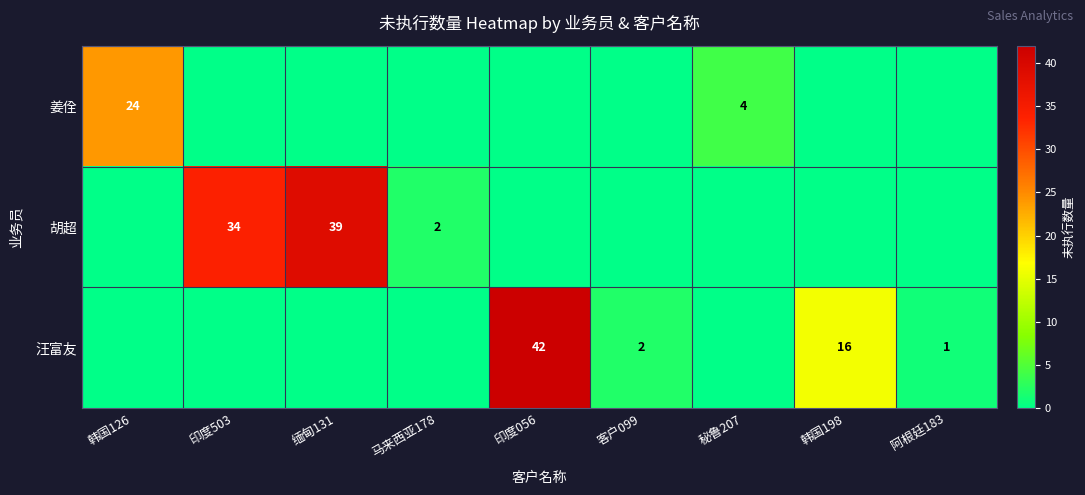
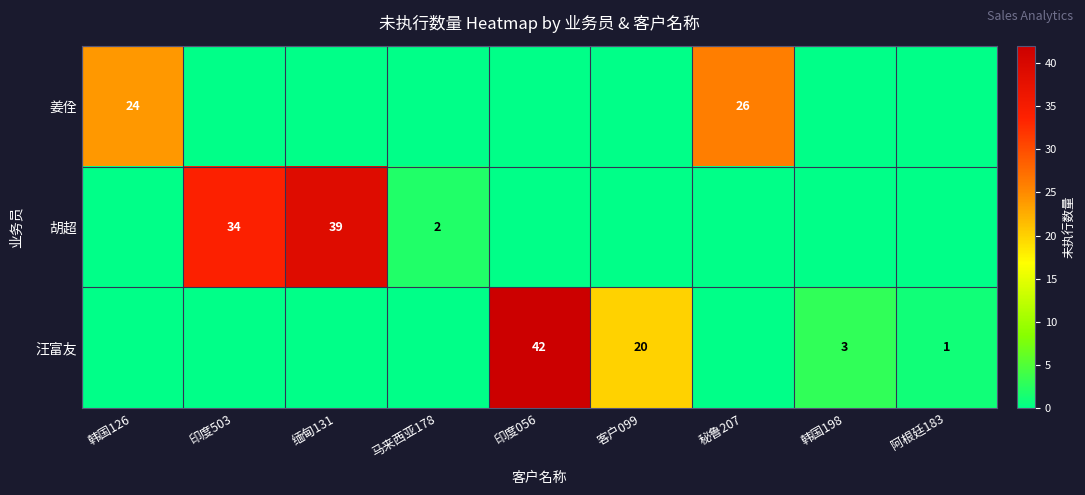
姜佺, 秘鲁207: 4 -> 26
汪富友, 客户099: 2 -> 20
汪富友, 韩国198: 16 -> 3
